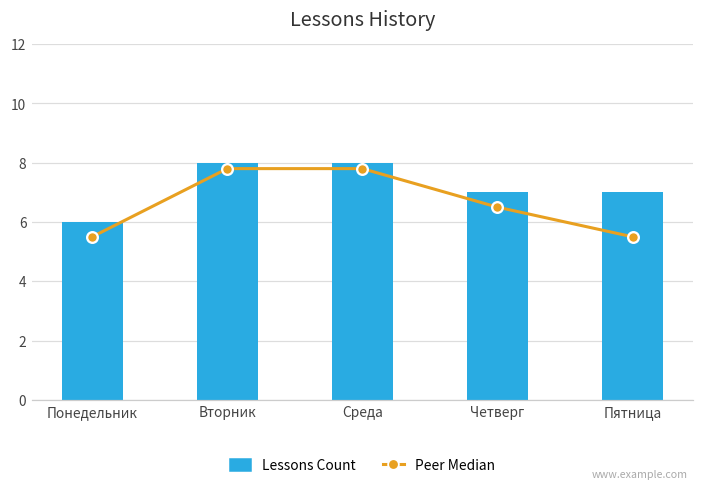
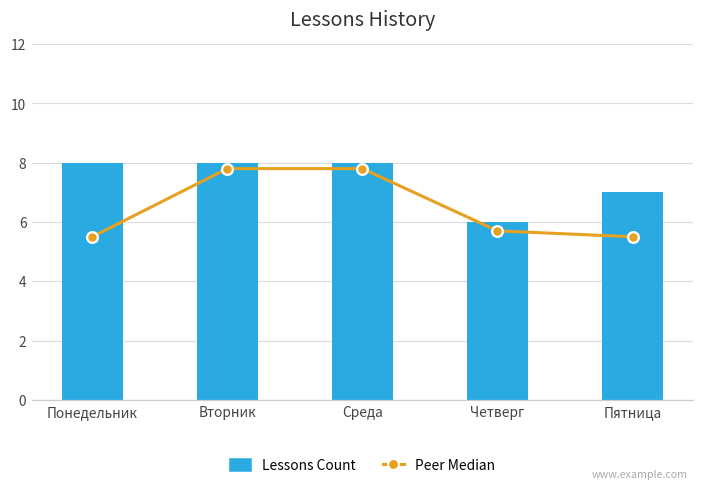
Lessons Count, Понедельник: 6 -> 8
Peer Median, Четверг: 6.5 -> 5.7
Lessons Count, Четверг: 7 -> 6
